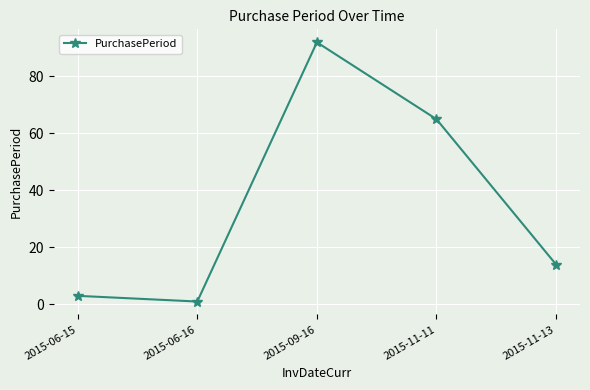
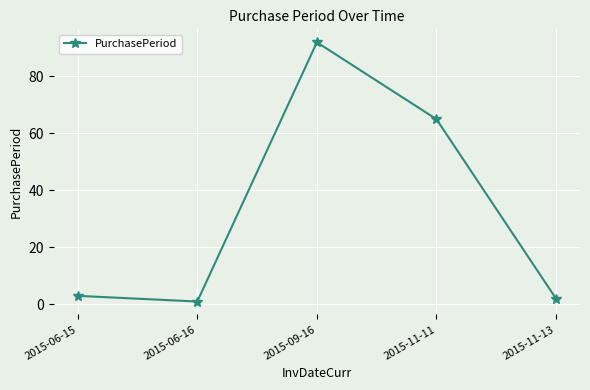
2015-11-13: 14 -> 2
